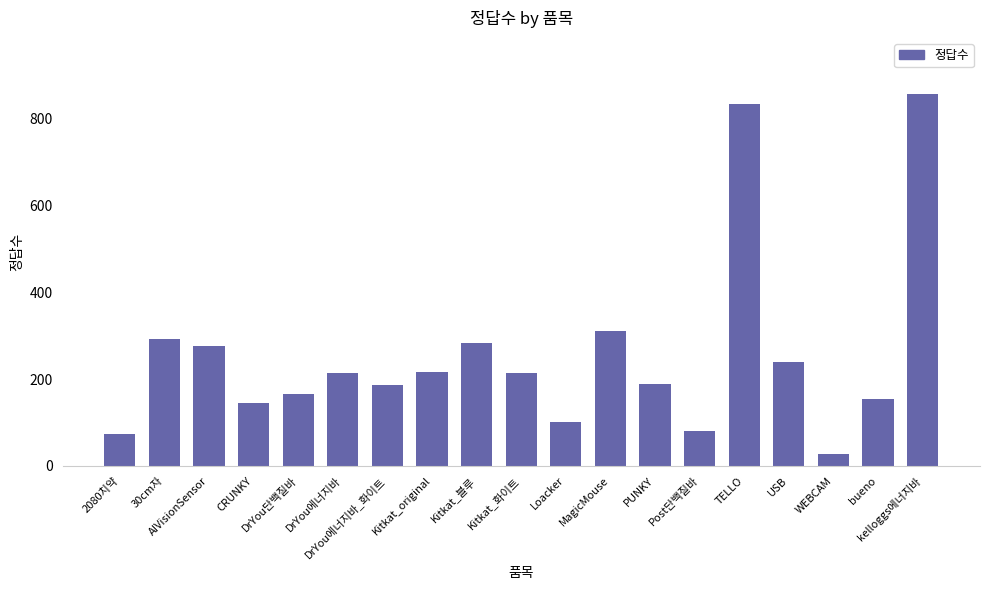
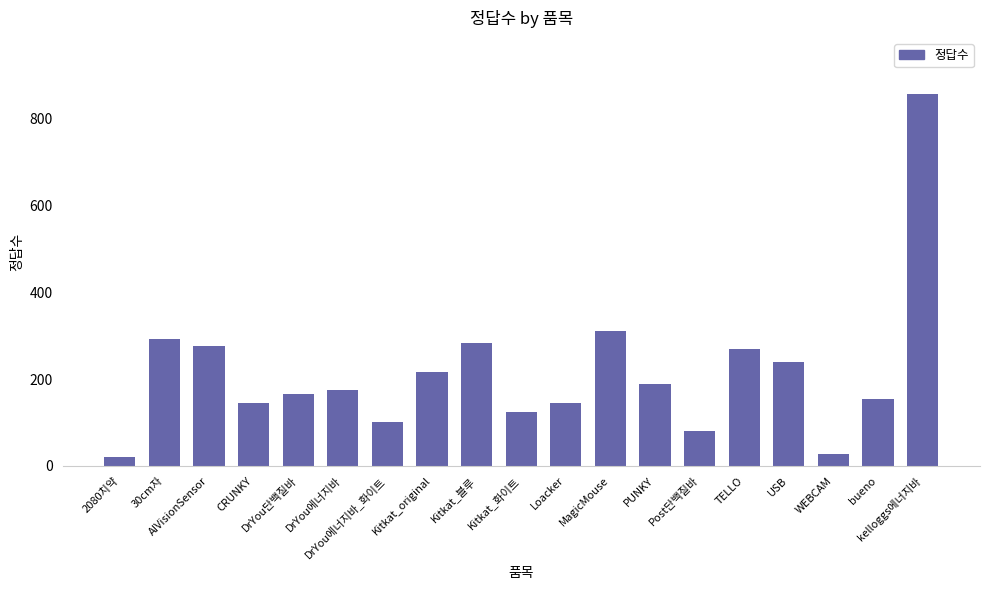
2080치약: 70 -> 20
DrYou에너지바: 210 -> 180
DrYou에너지바_화이트: 190 -> 100
Kitkat_화이트: 210 -> 120
Loacker: 100 -> 140
TELLO: 840 -> 270
